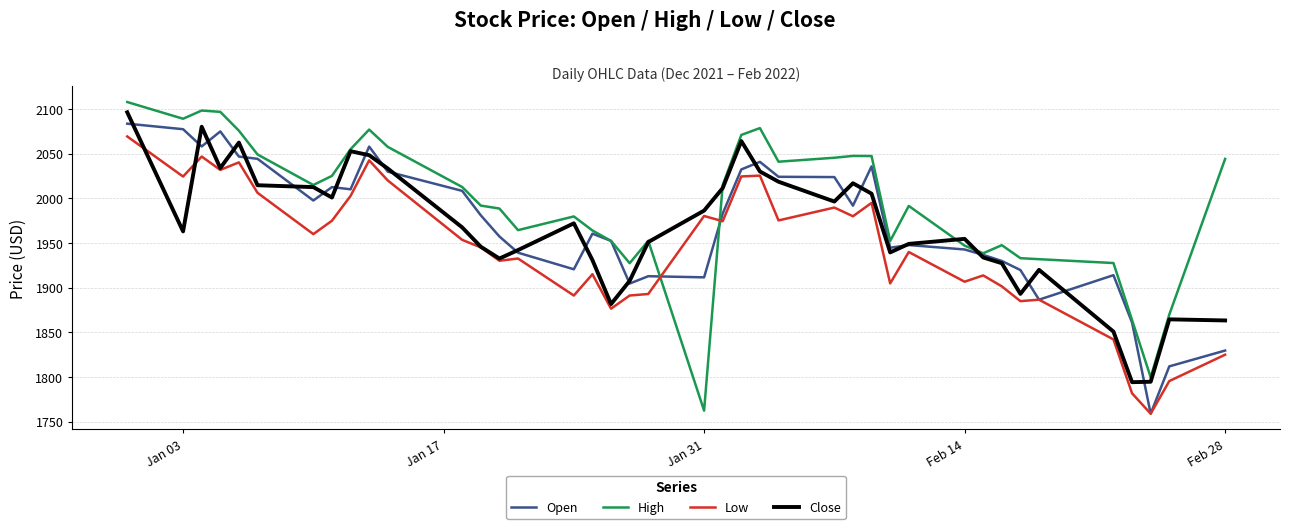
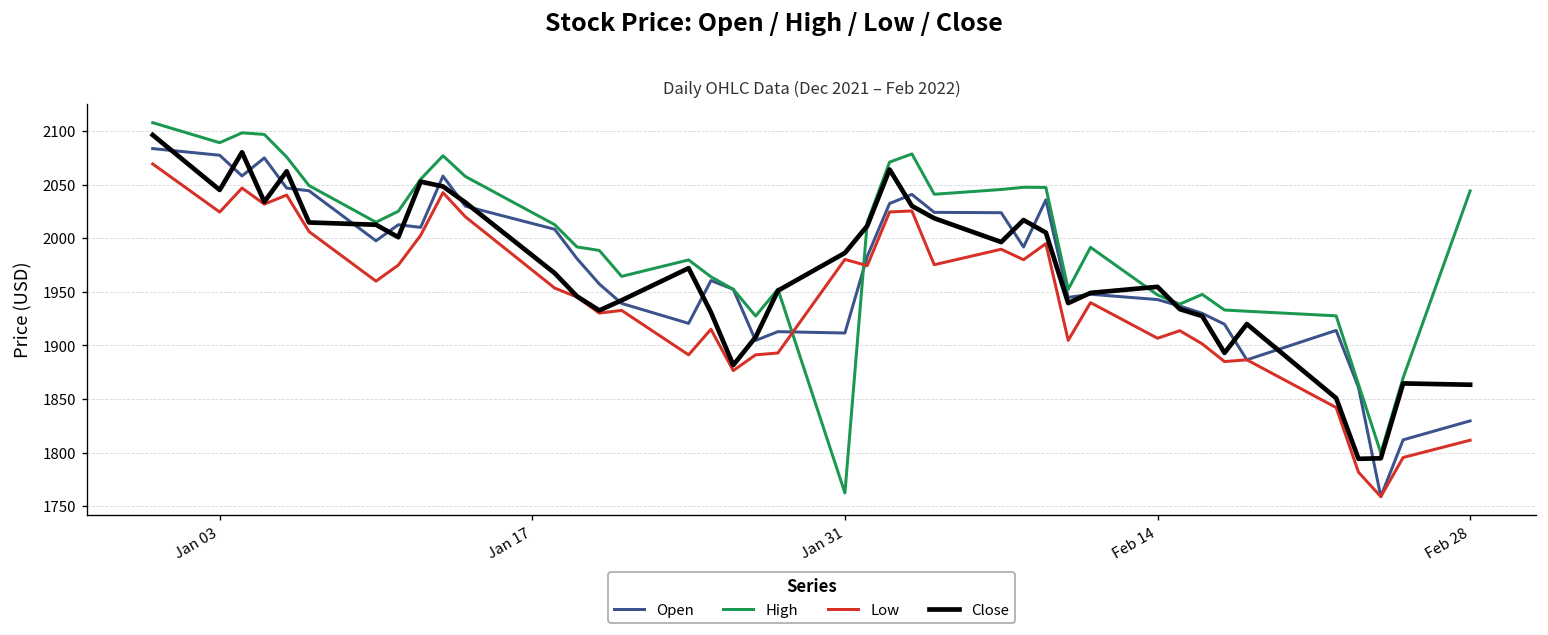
Close, Jan 03: 1960 -> 2050
Low, Feb 28: 1830 -> 1810
